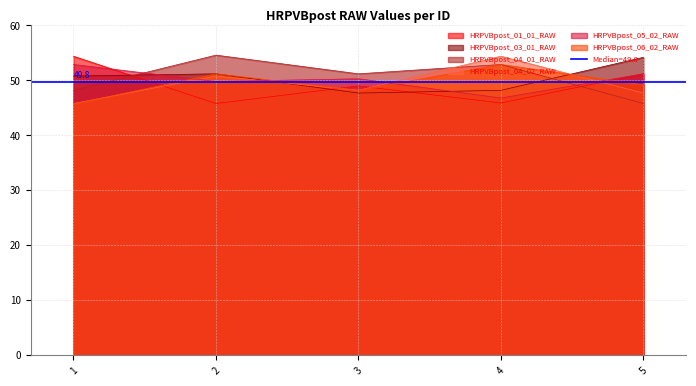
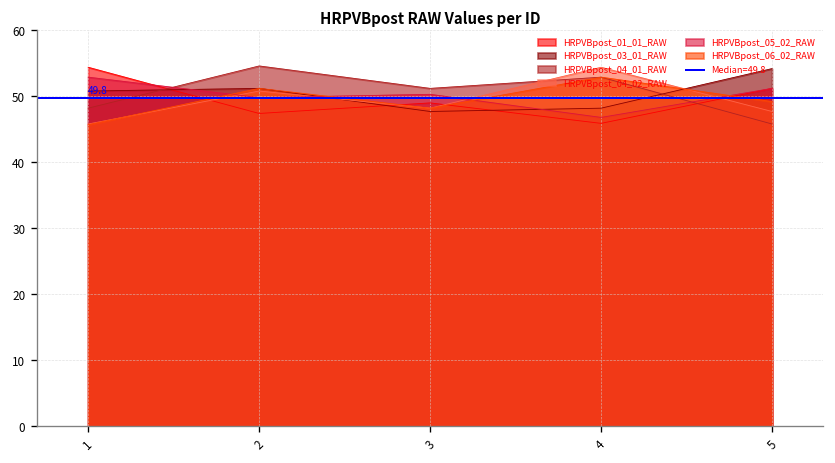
HRPVBpost_01_01_RAW, 2: 46 -> 47
